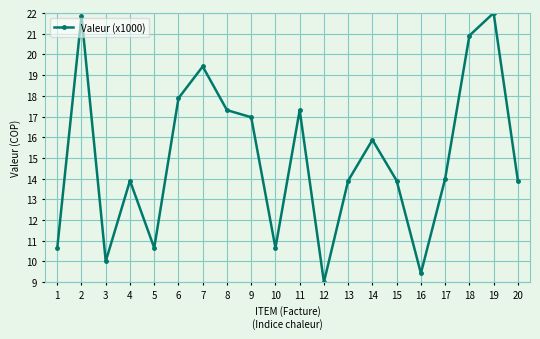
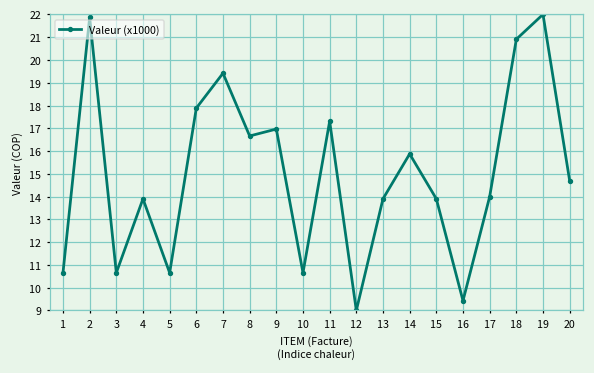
3: 10.0 -> 10.7
8: 17.3 -> 16.7
20: 13.9 -> 14.7
